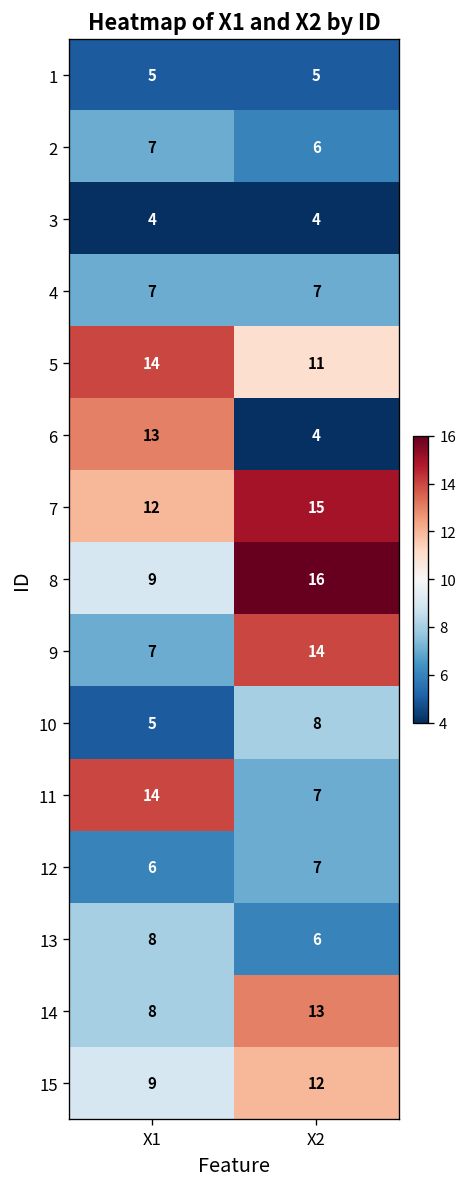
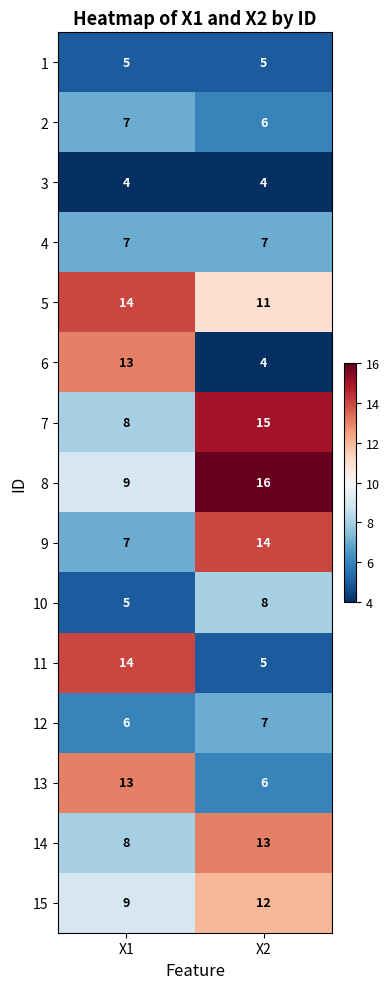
7, X1: 12 -> 8
11, X2: 7 -> 5
13, X1: 8 -> 13
